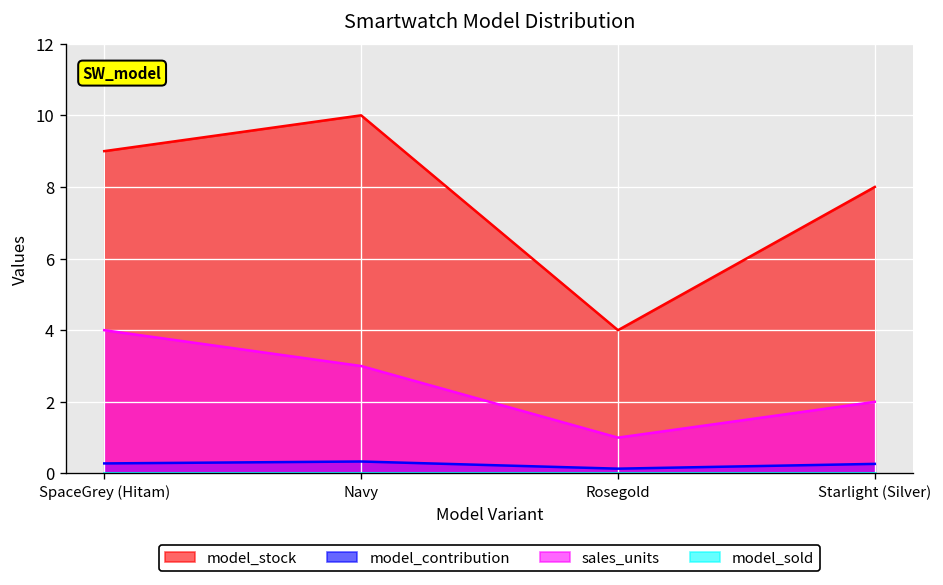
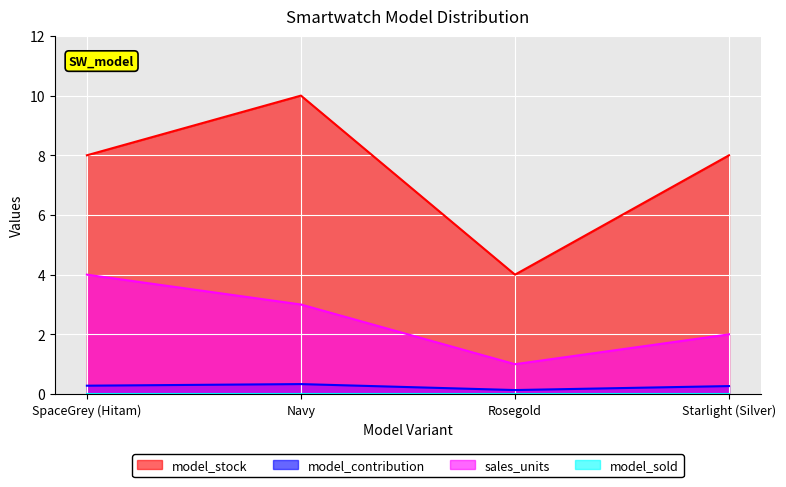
model_stock, SpaceGrey (Hitam): 9 -> 8
